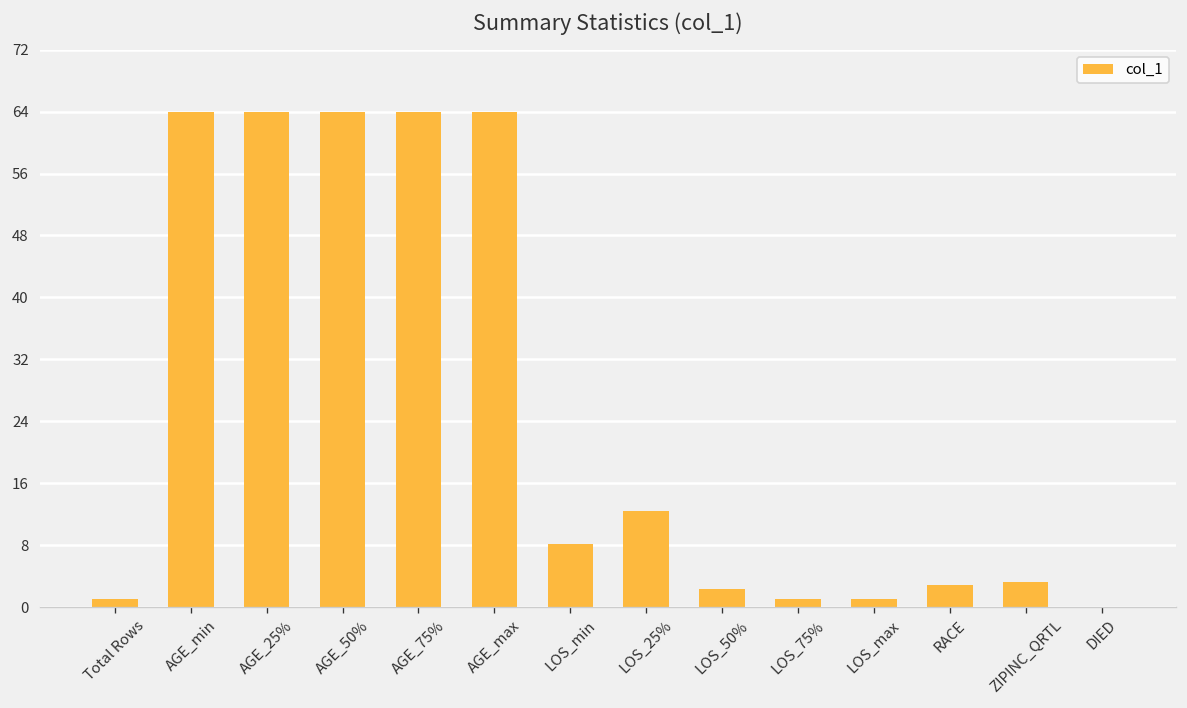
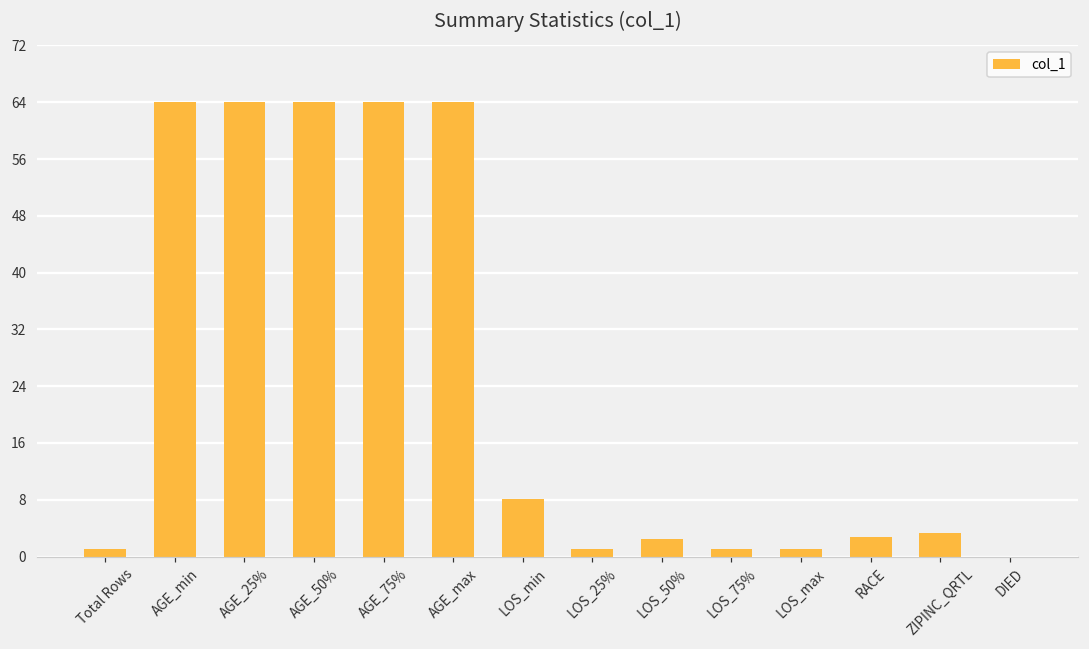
LOS_25%: 12 -> 1
